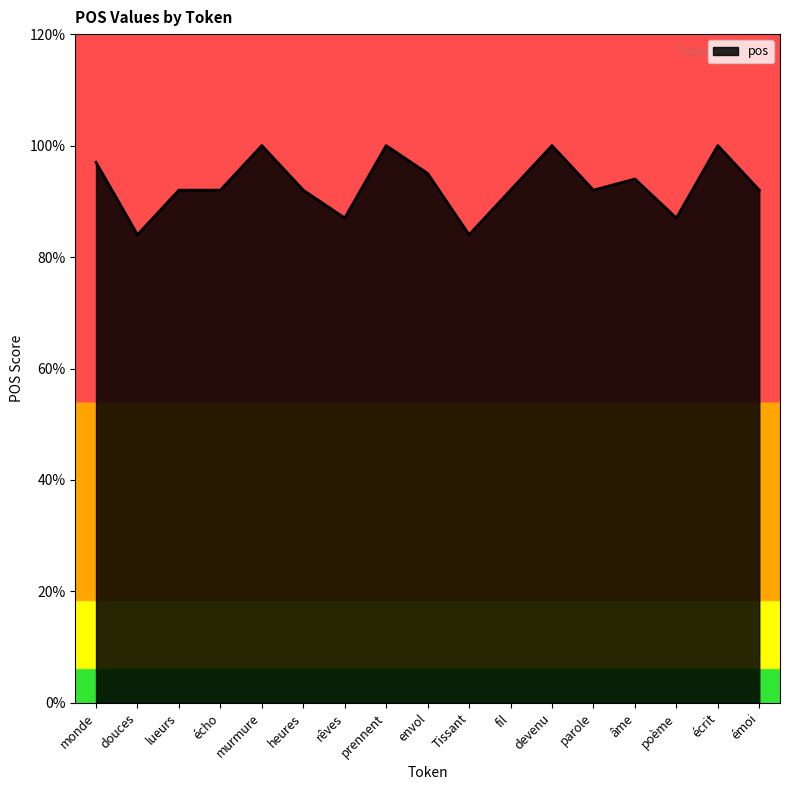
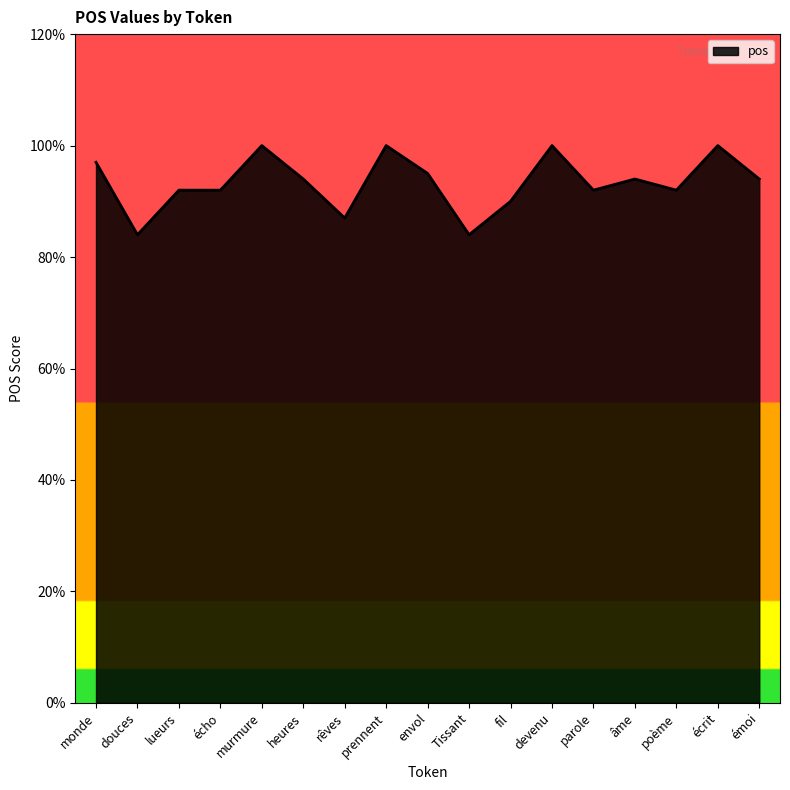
heures: 92% -> 94%
fil: 92% -> 90%
poème: 87% -> 92%
émoi: 92% -> 94%
